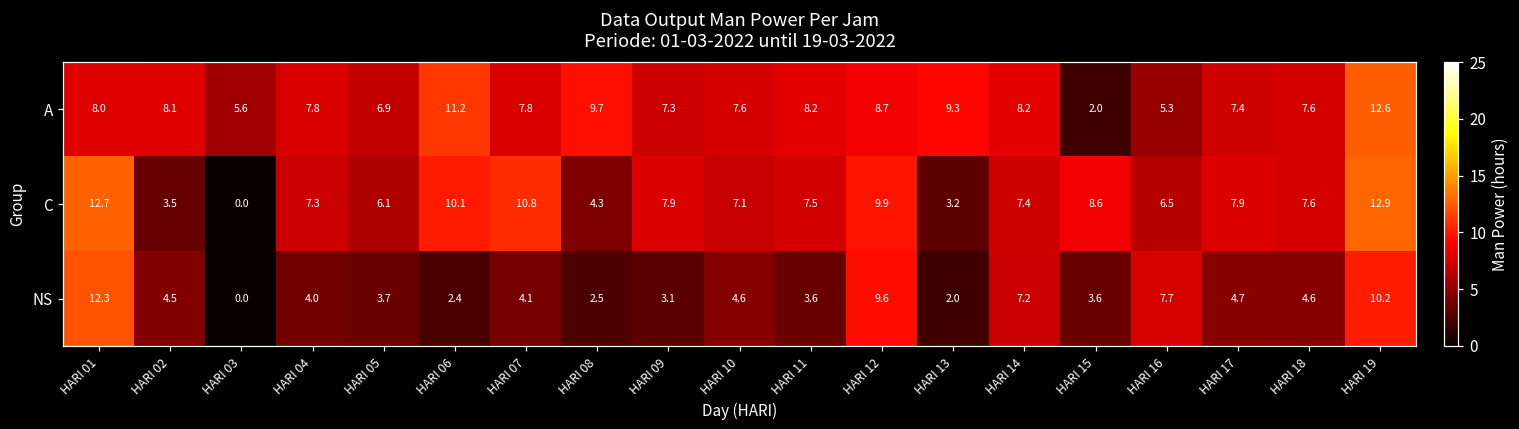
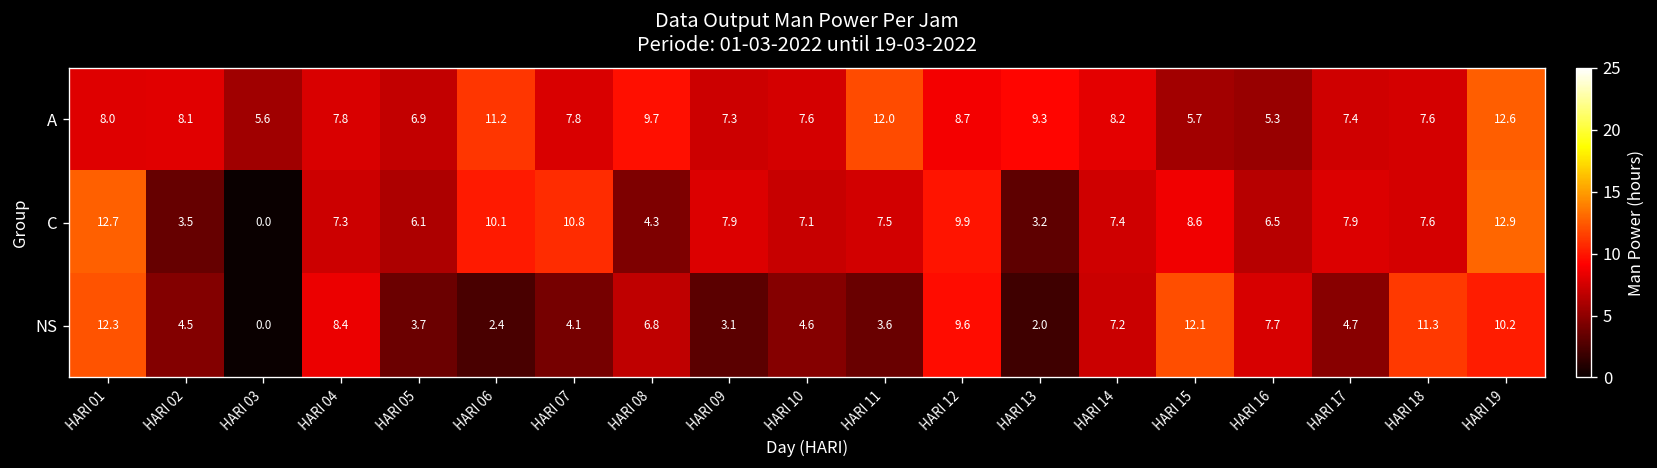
A, HARI 11: 8.2 -> 12.0
A, HARI 15: 2.0 -> 5.7
NS, HARI 04: 4.0 -> 8.4
NS, HARI 08: 2.5 -> 6.8
NS, HARI 15: 3.6 -> 12.1
NS, HARI 18: 4.6 -> 11.3
